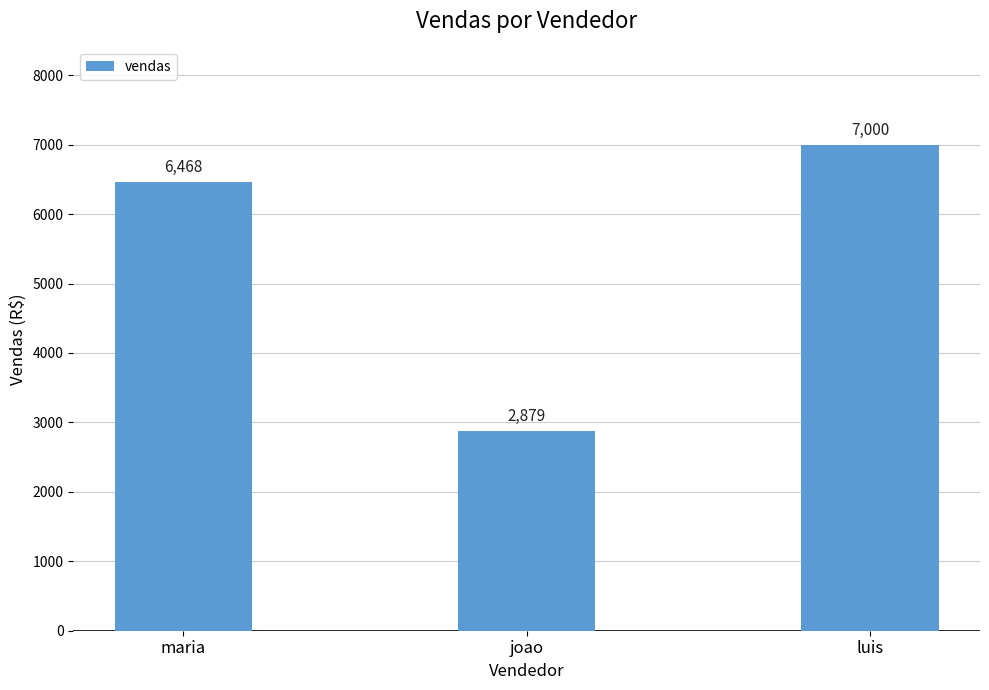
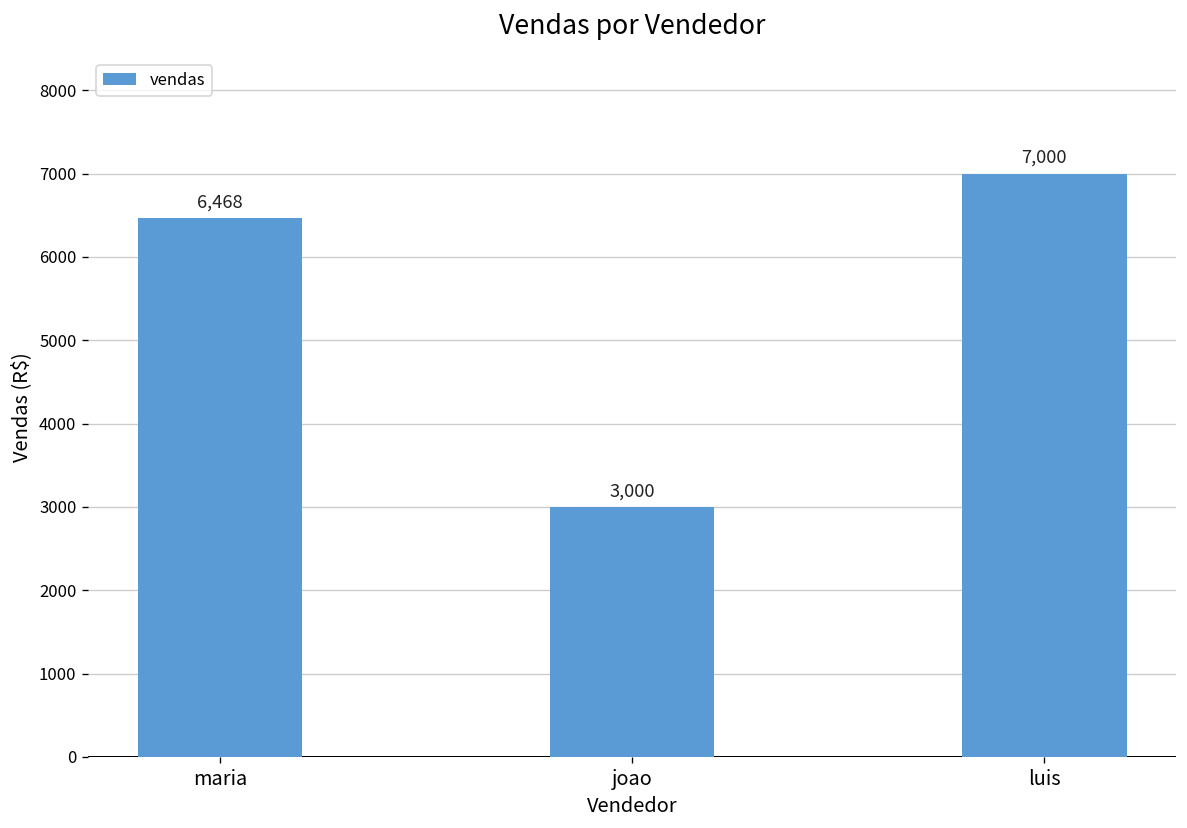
joao: 2,879 -> 3,000
